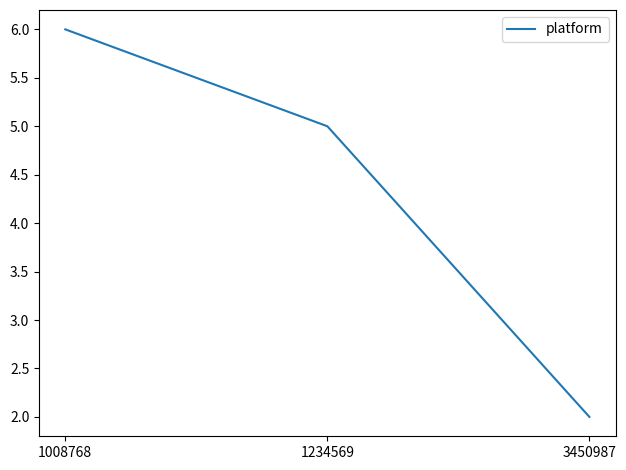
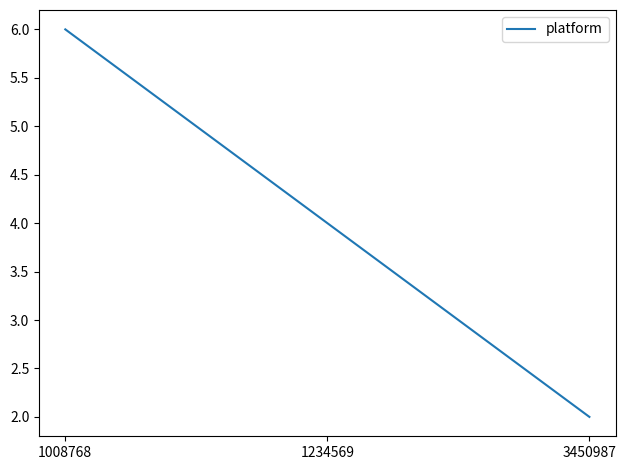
1234569: 5 -> 4
